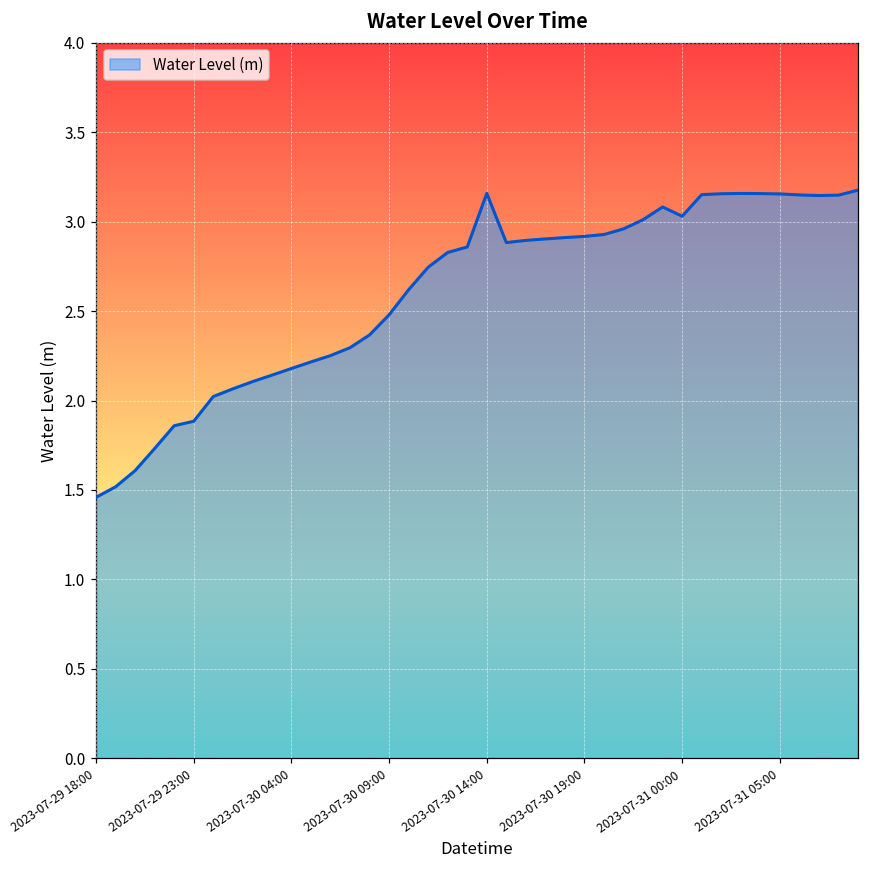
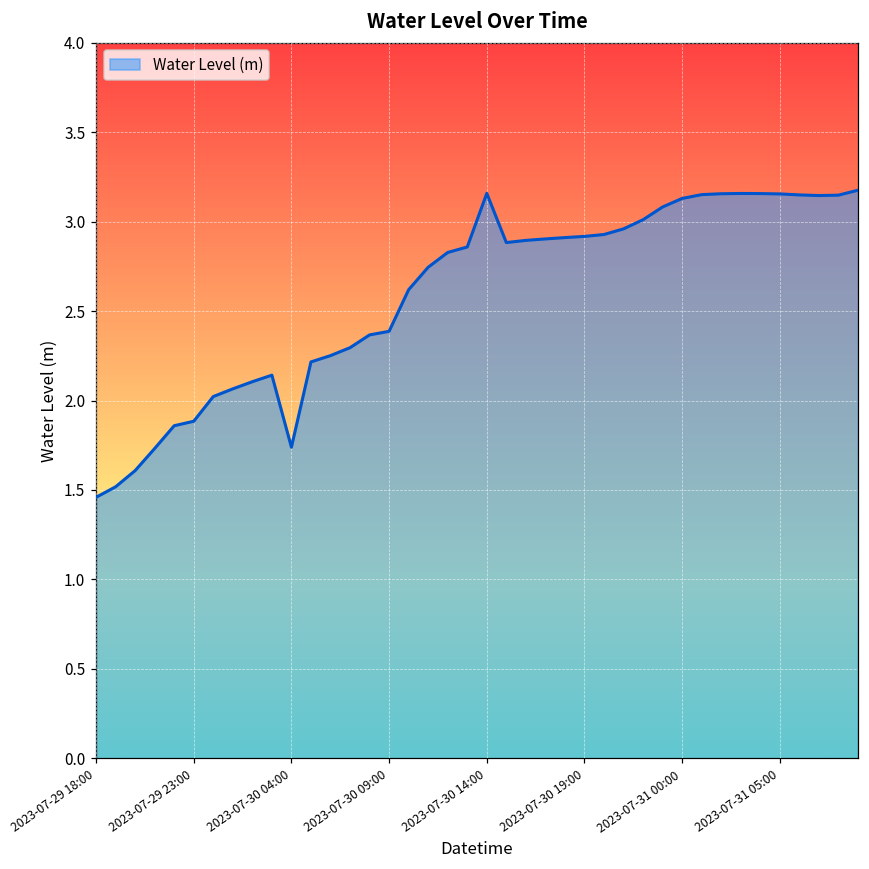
2023-07-30 04:00: 2.18 -> 1.74
2023-07-30 09:00: 2.48 -> 2.39
2023-07-31 00:00: 3.03 -> 3.13
